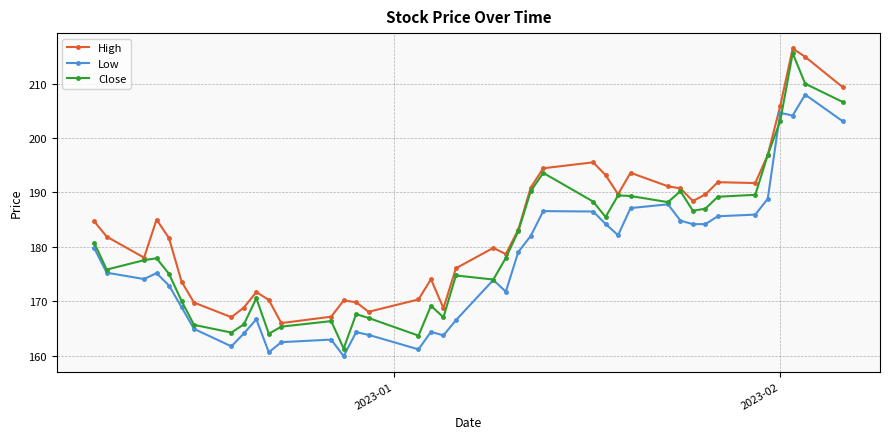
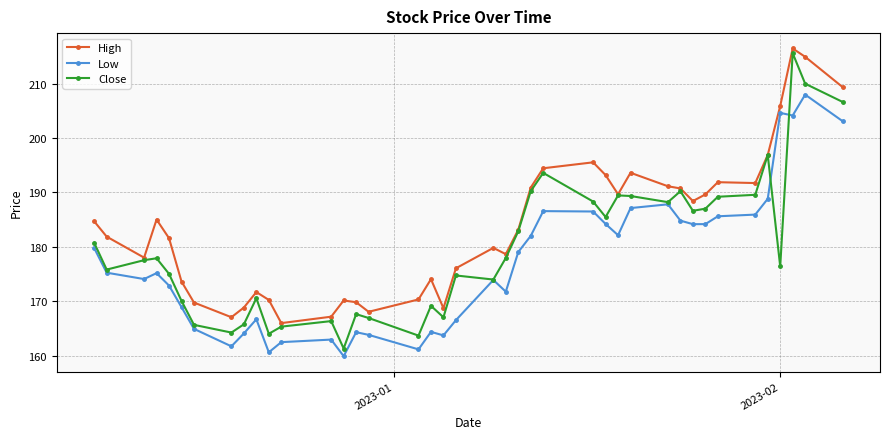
Close, 2023-02: 203 -> 176
